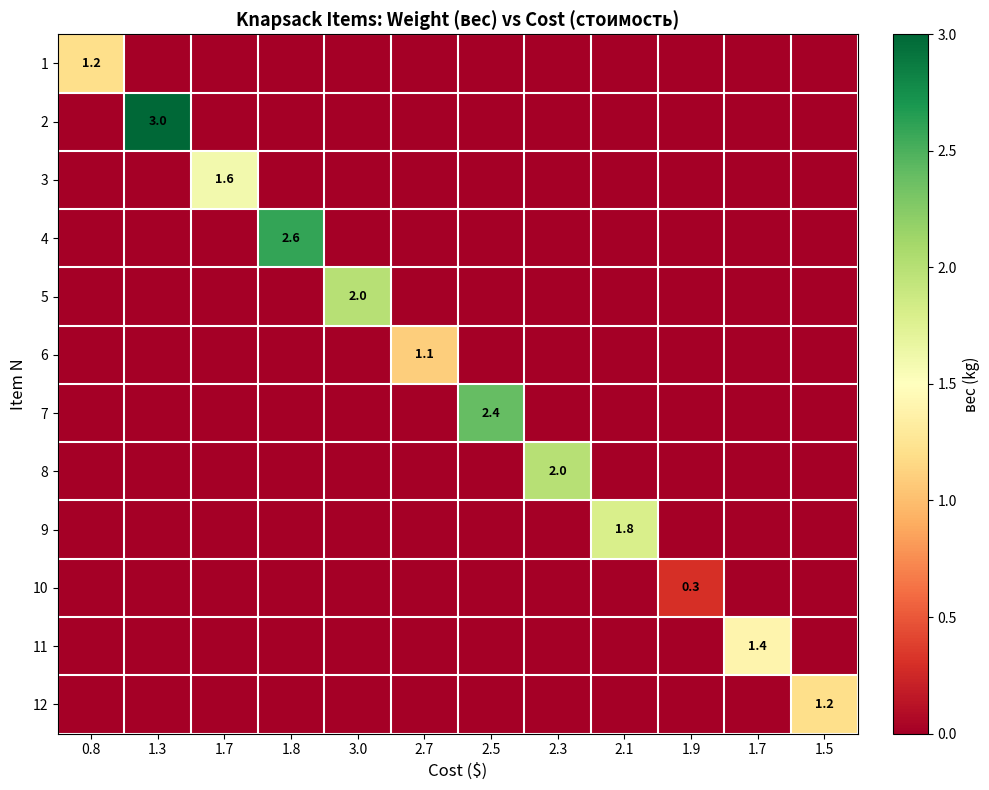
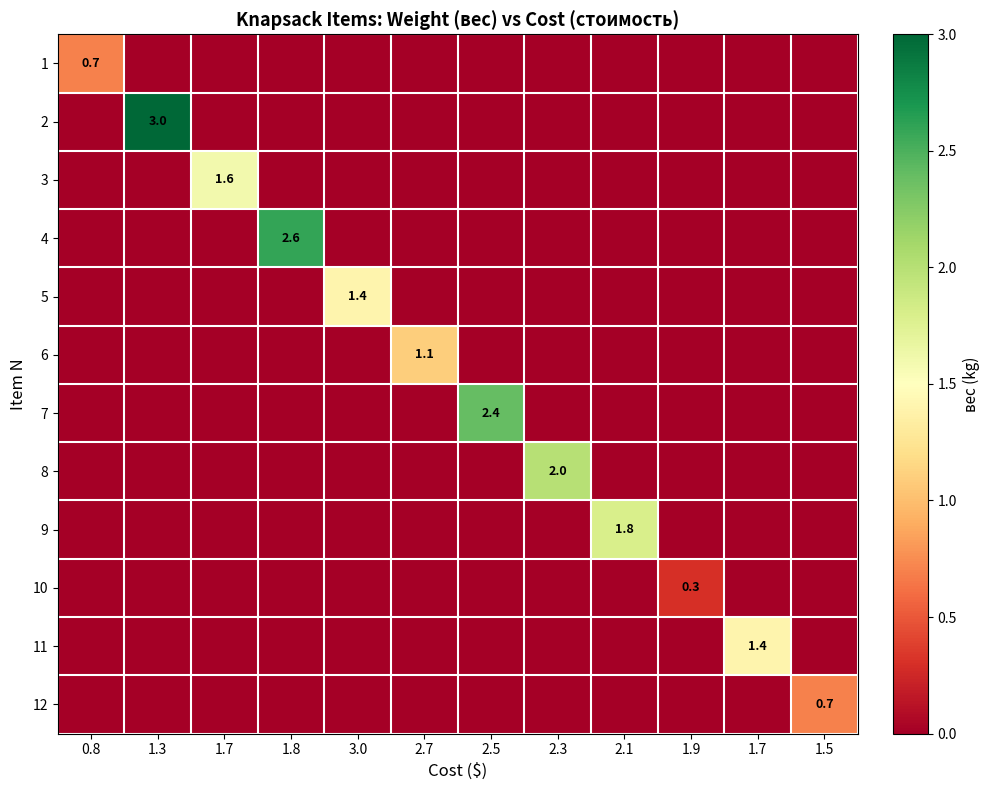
1, 0.8: 1.2 -> 0.7
5, 3.0: 2.0 -> 1.4
12, 1.5: 1.2 -> 0.7
